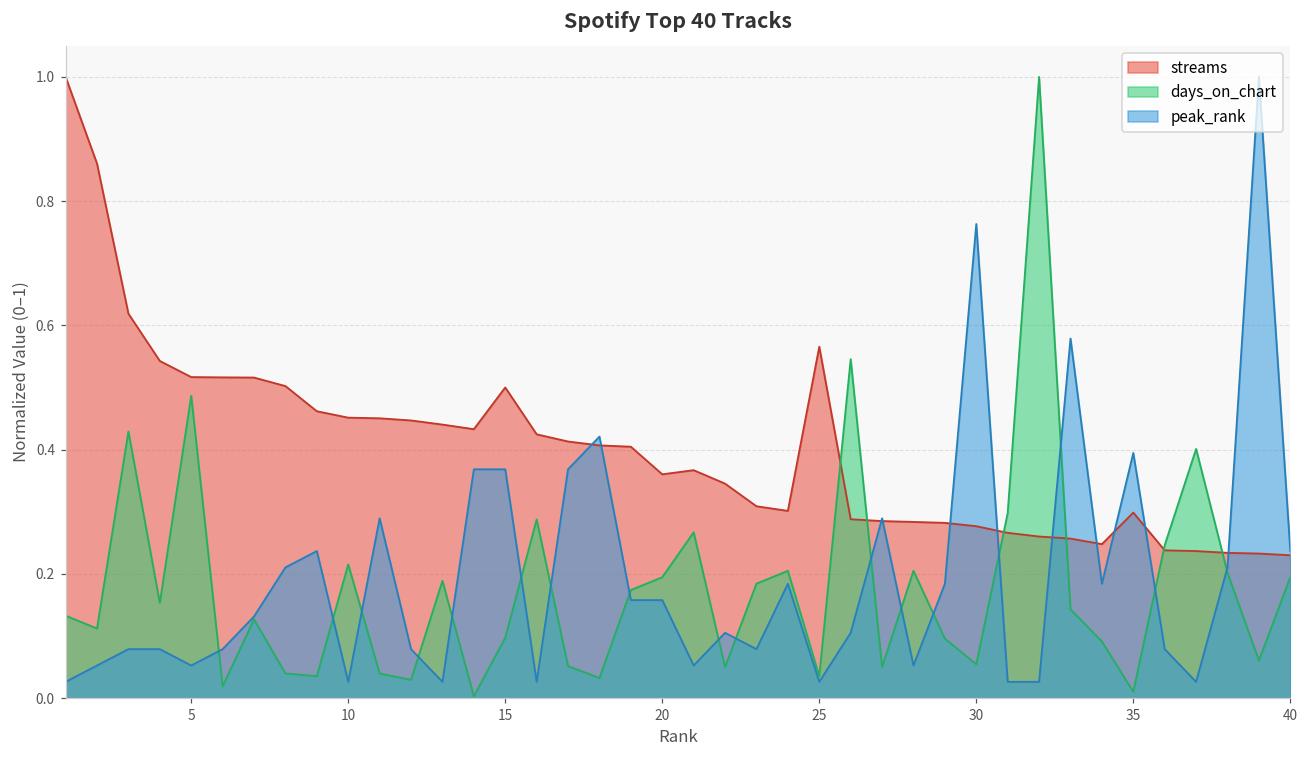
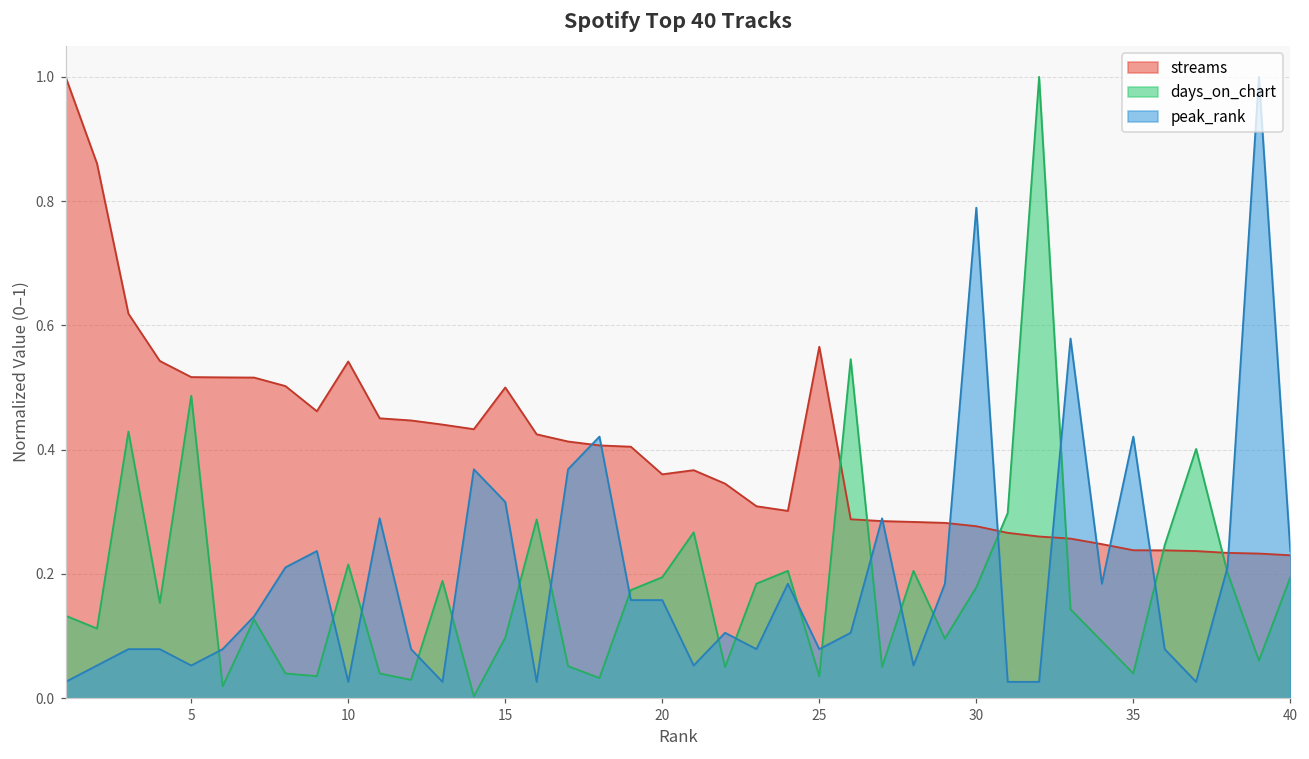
streams, 10: 0.45 -> 0.54
peak_rank, 15: 0.37 -> 0.32
peak_rank, 25: 0.03 -> 0.08
days_on_chart, 30: 0.05 -> 0.18
peak_rank, 30: 0.76 -> 0.79
streams, 35: 0.30 -> 0.24
days_on_chart, 35: 0.01 -> 0.04
peak_rank, 35: 0.39 -> 0.42
